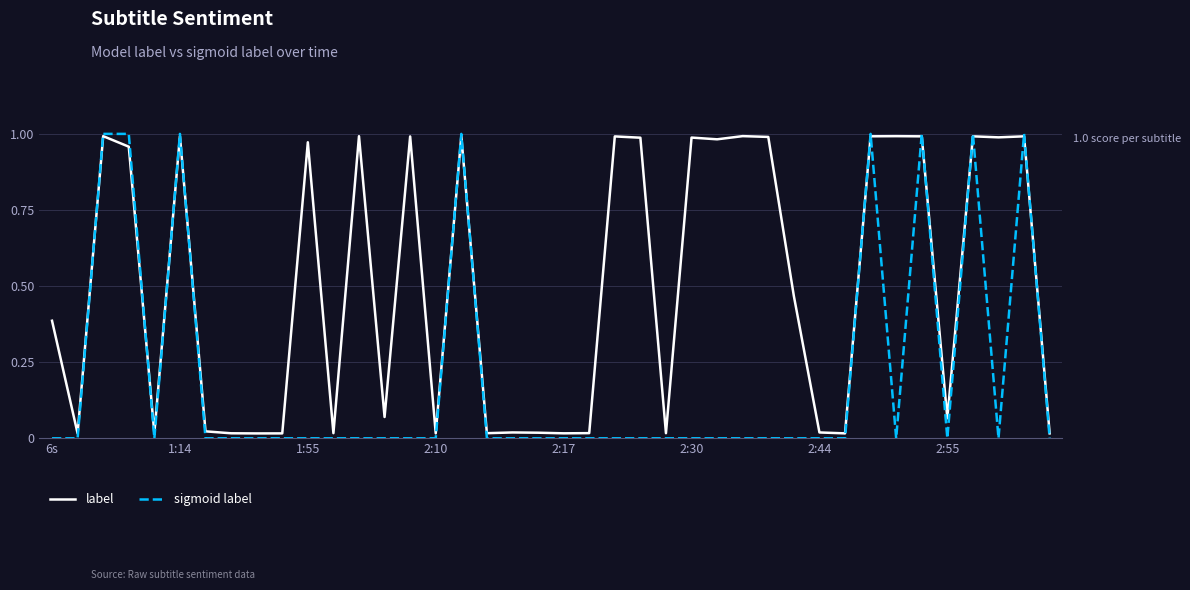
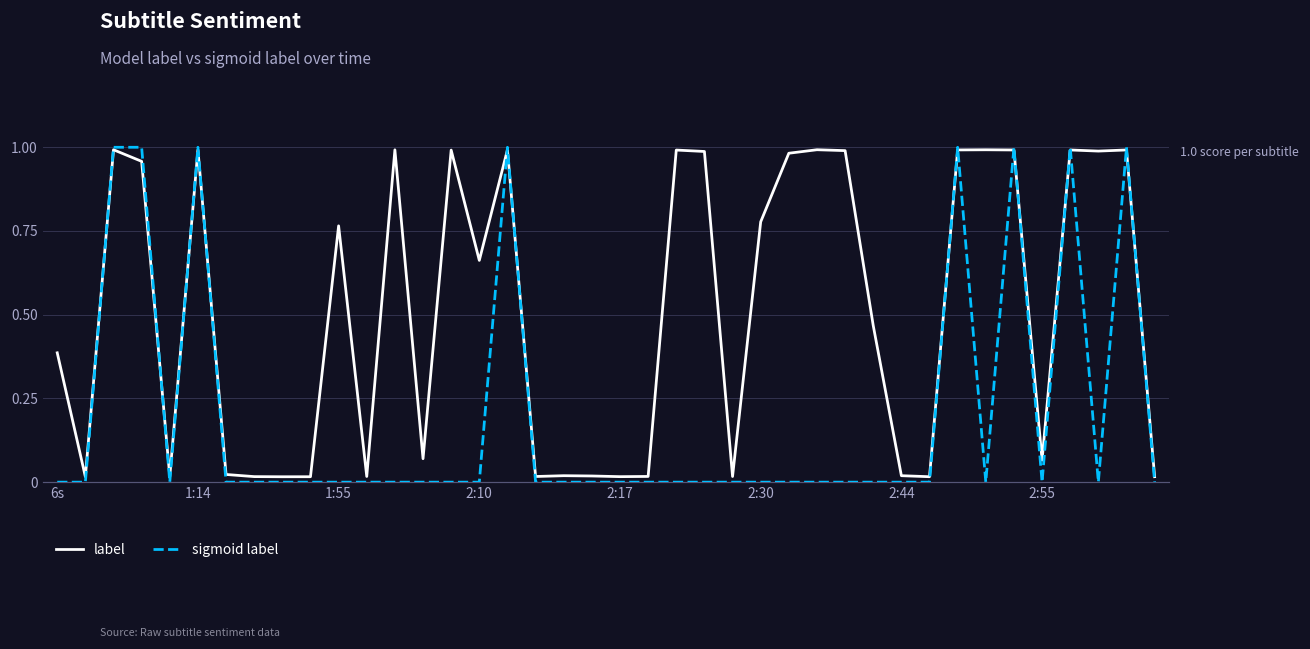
label, 1:55: 0.97 -> 0.77
label, 2:10: 0.02 -> 0.66
label, 2:30: 0.99 -> 0.78
